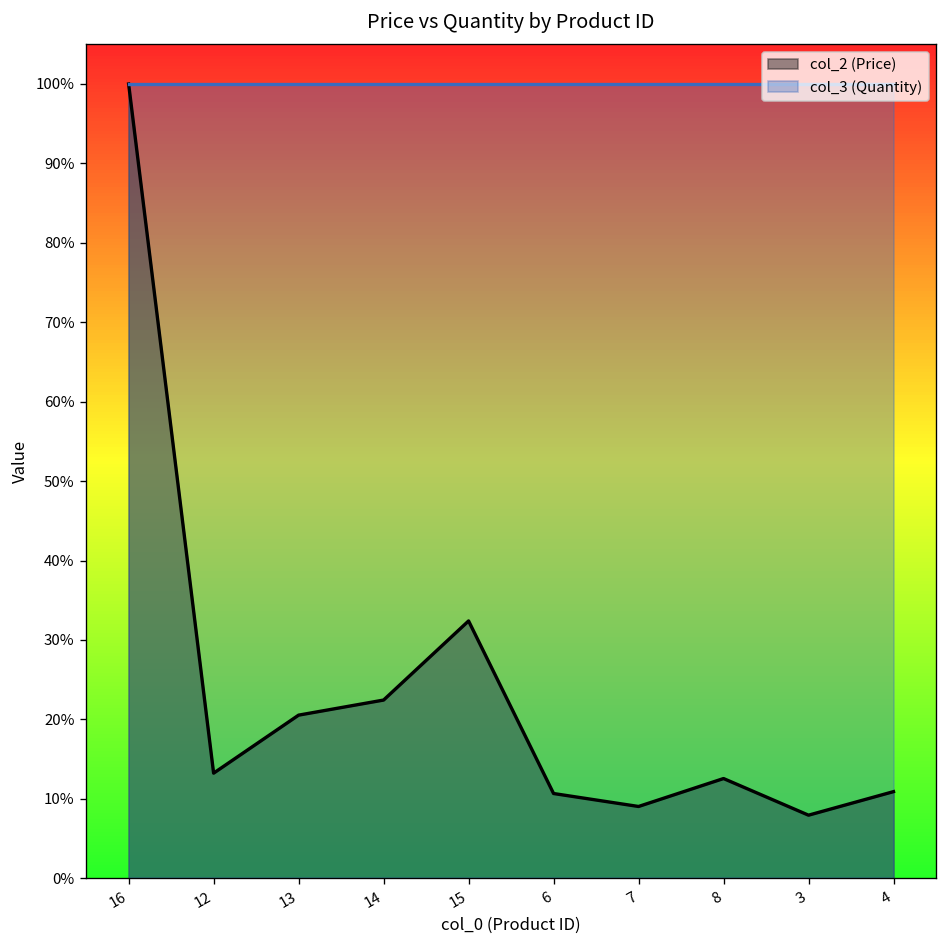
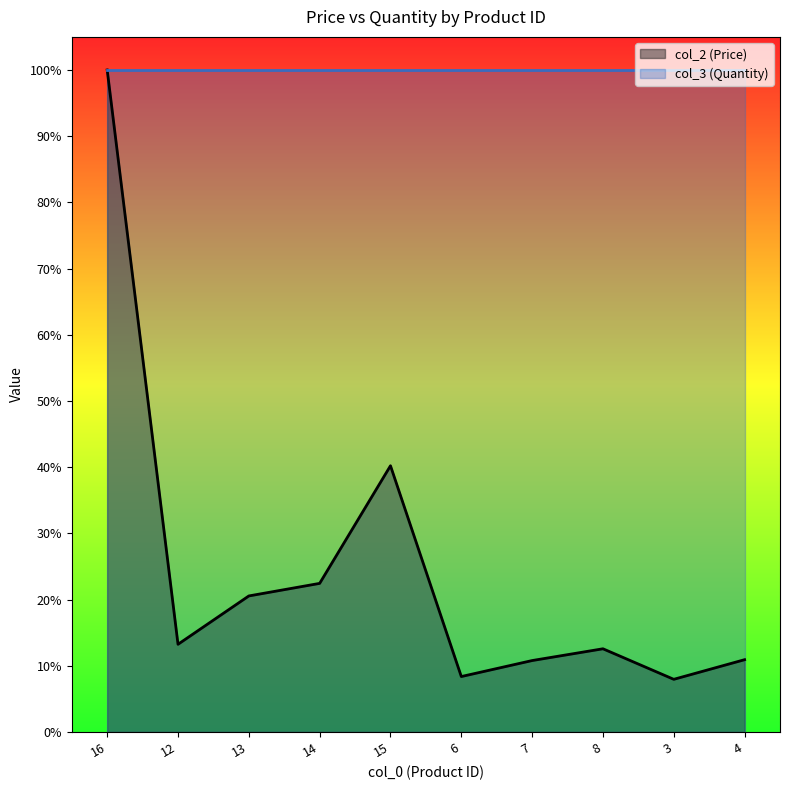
col_2 (Price), 15: 32% -> 40%
col_2 (Price), 6: 11% -> 8%
col_2 (Price), 7: 9% -> 11%
